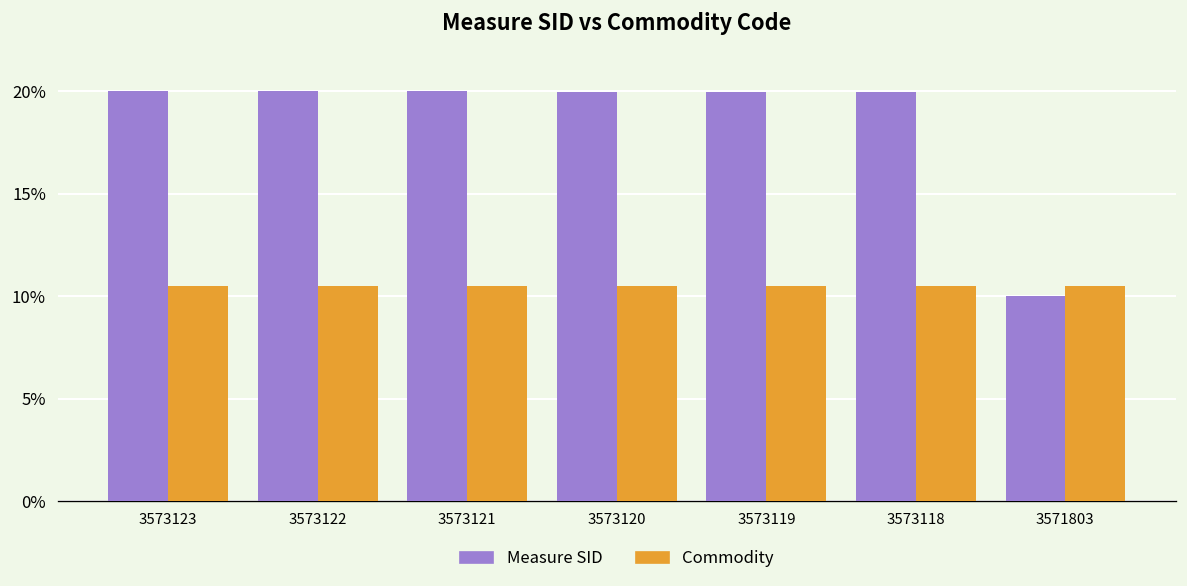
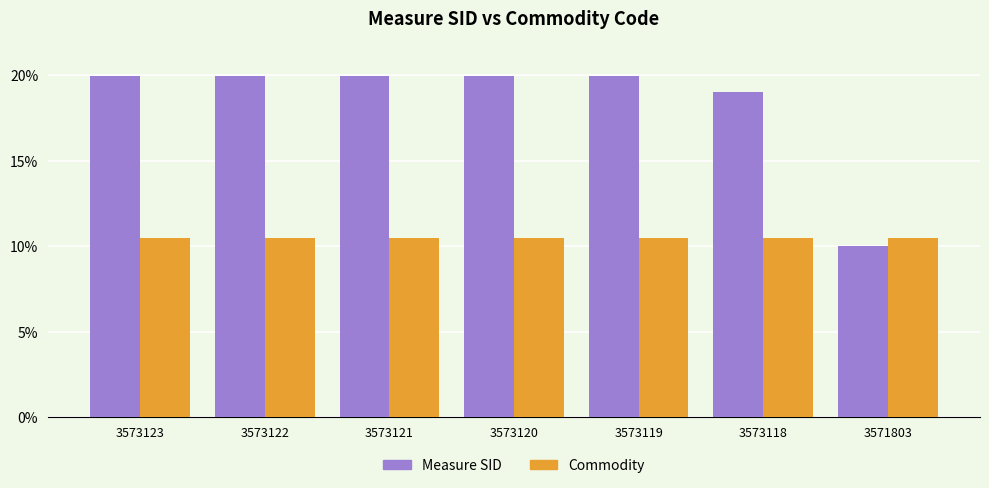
Measure SID, 3573118: 20.0% -> 19.1%
